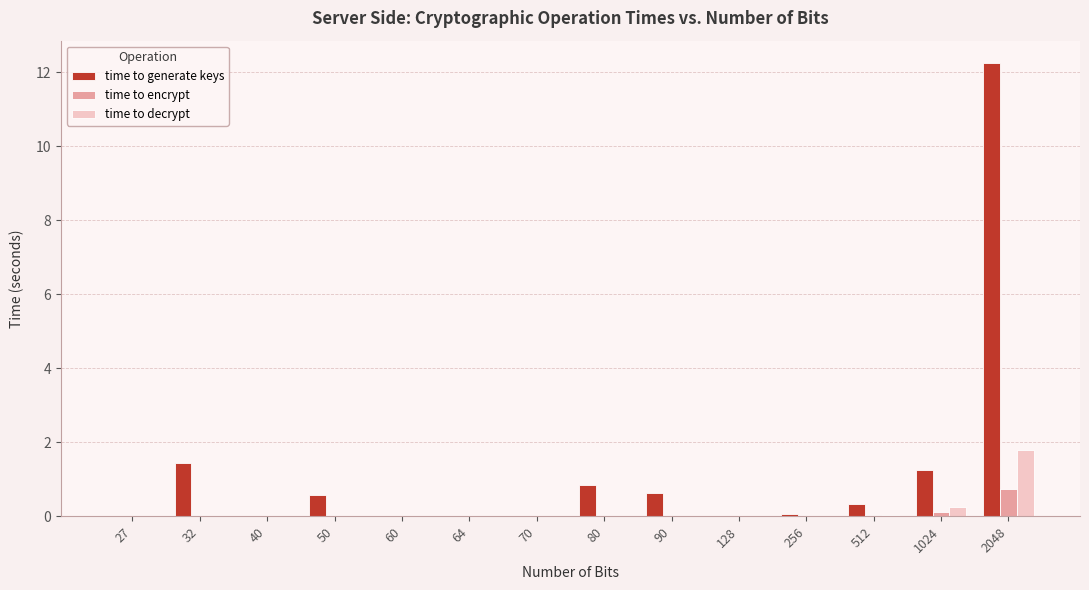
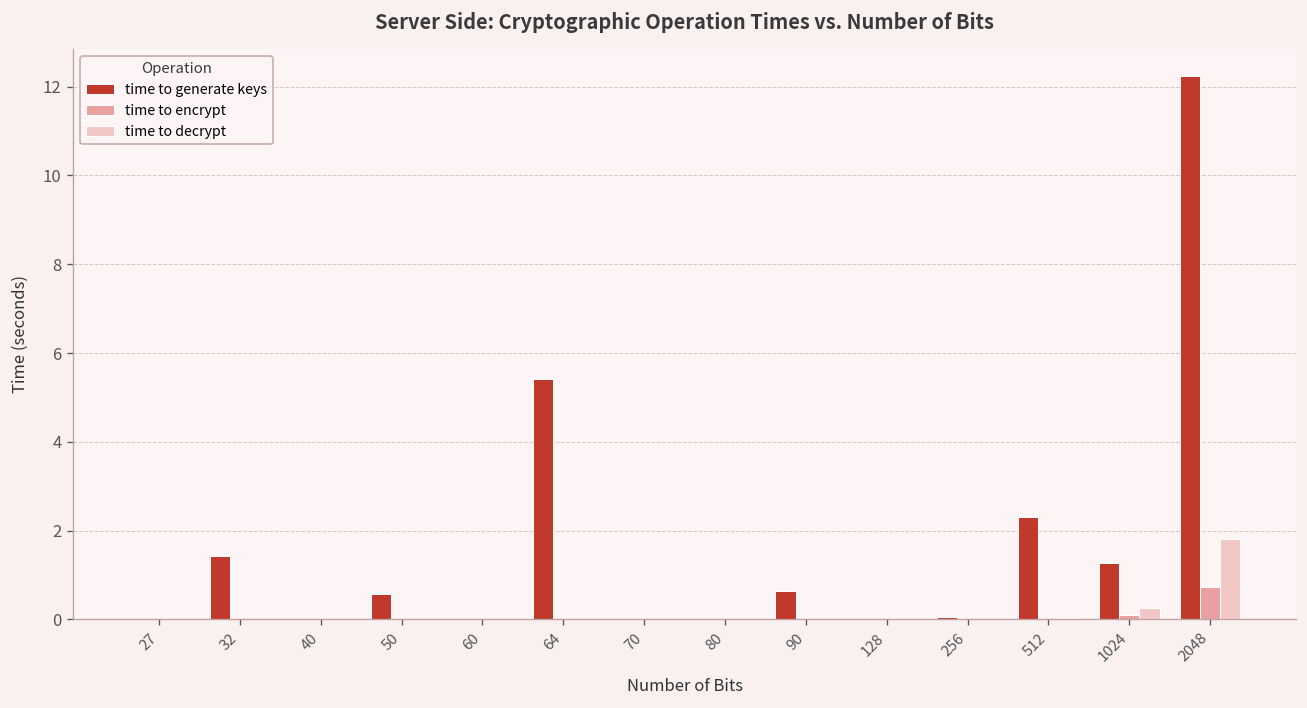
time to generate keys, 64: 0.0 -> 5.4
time to generate keys, 80: 0.9 -> 0.0
time to generate keys, 512: 0.3 -> 2.3
